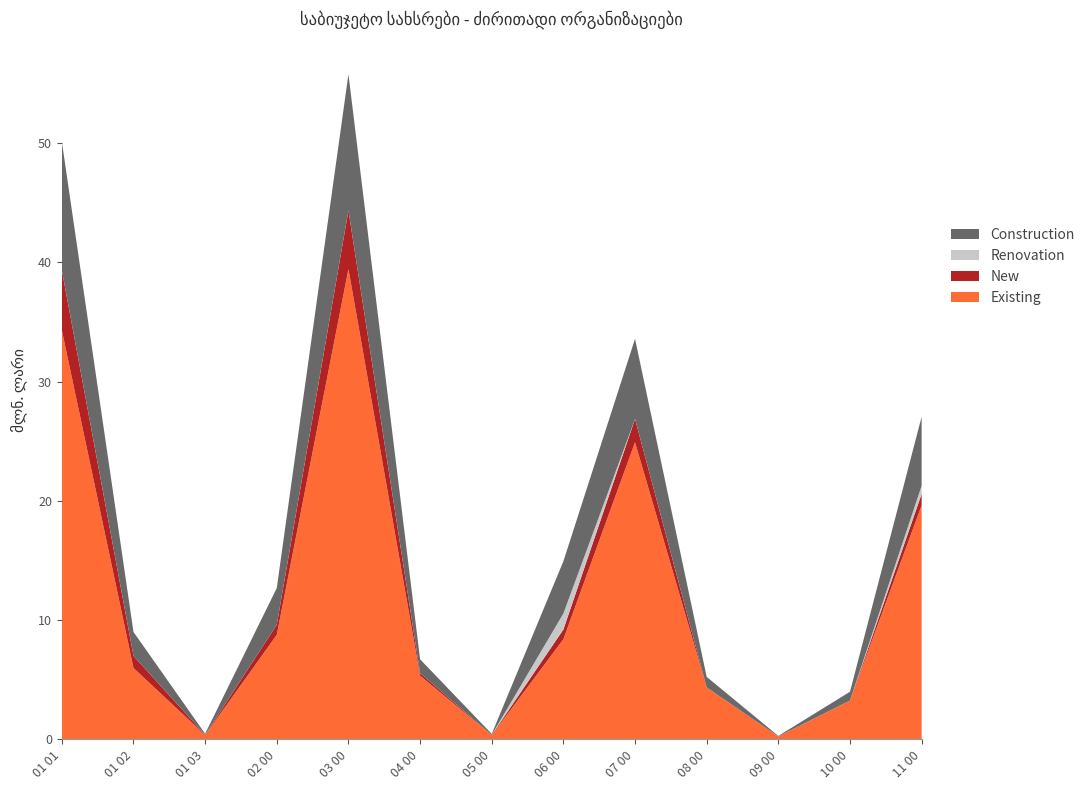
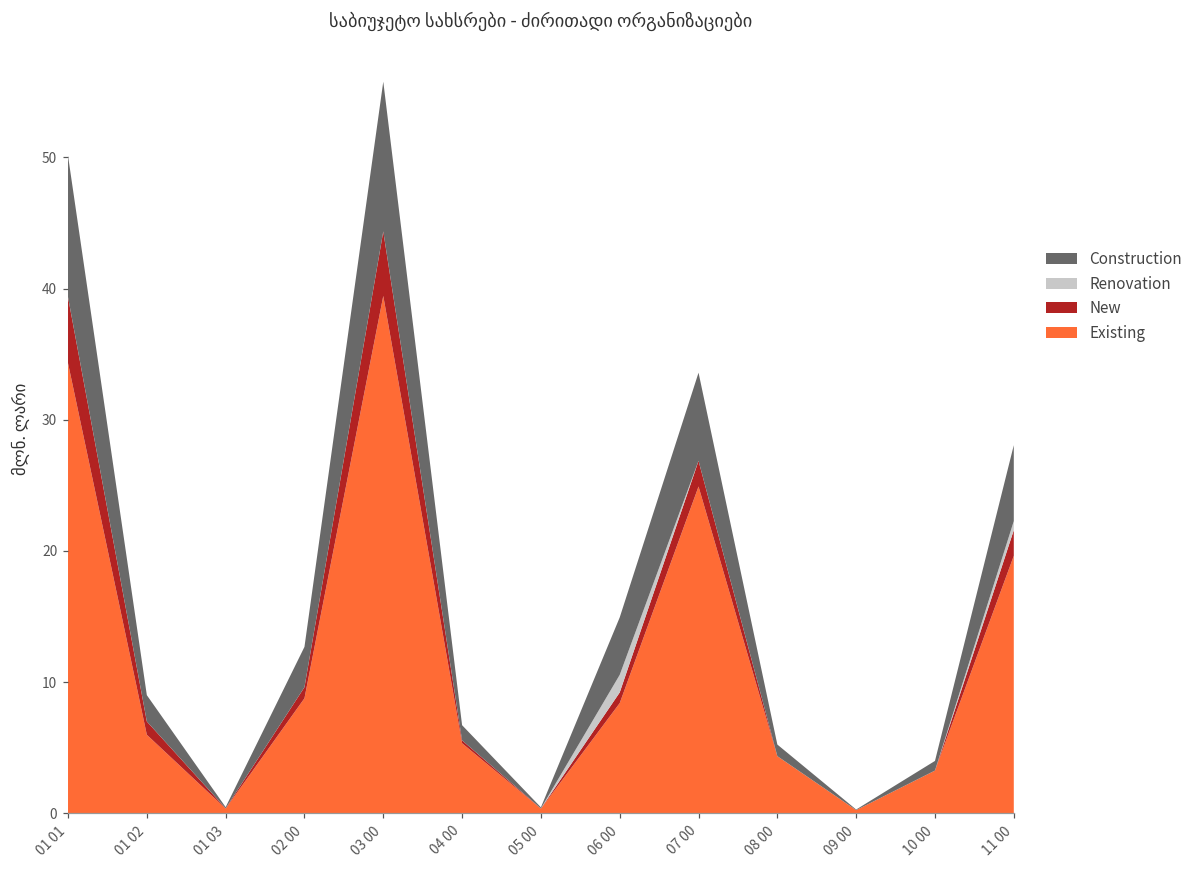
New, 11 00: 1.0 -> 2.0
